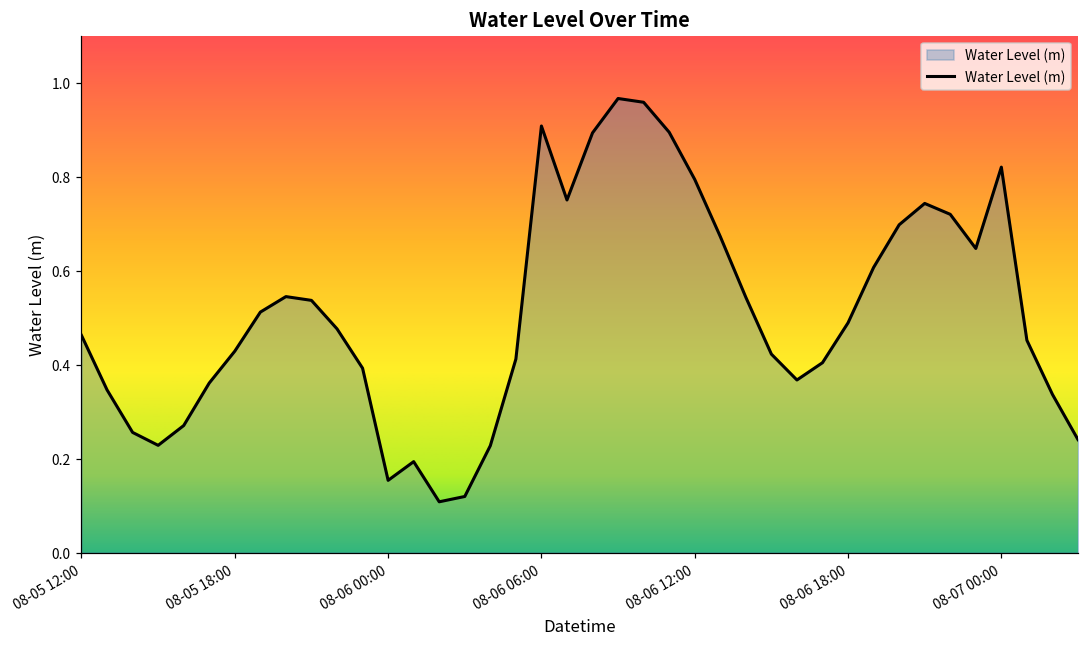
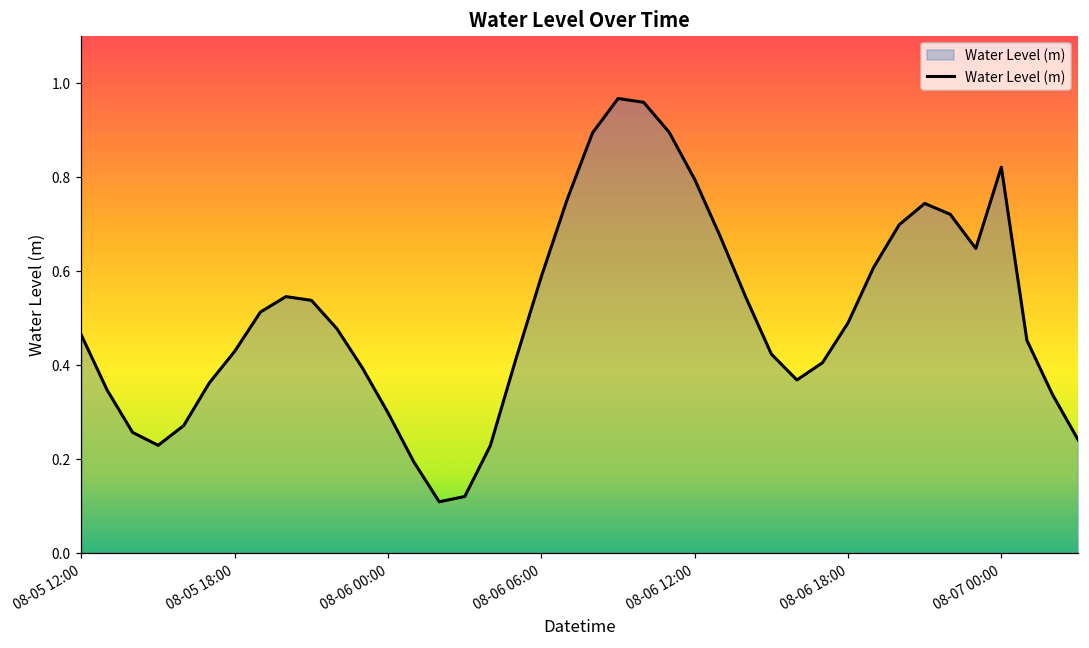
08-06 00:00: 0.15 -> 0.30
08-06 06:00: 0.91 -> 0.59
